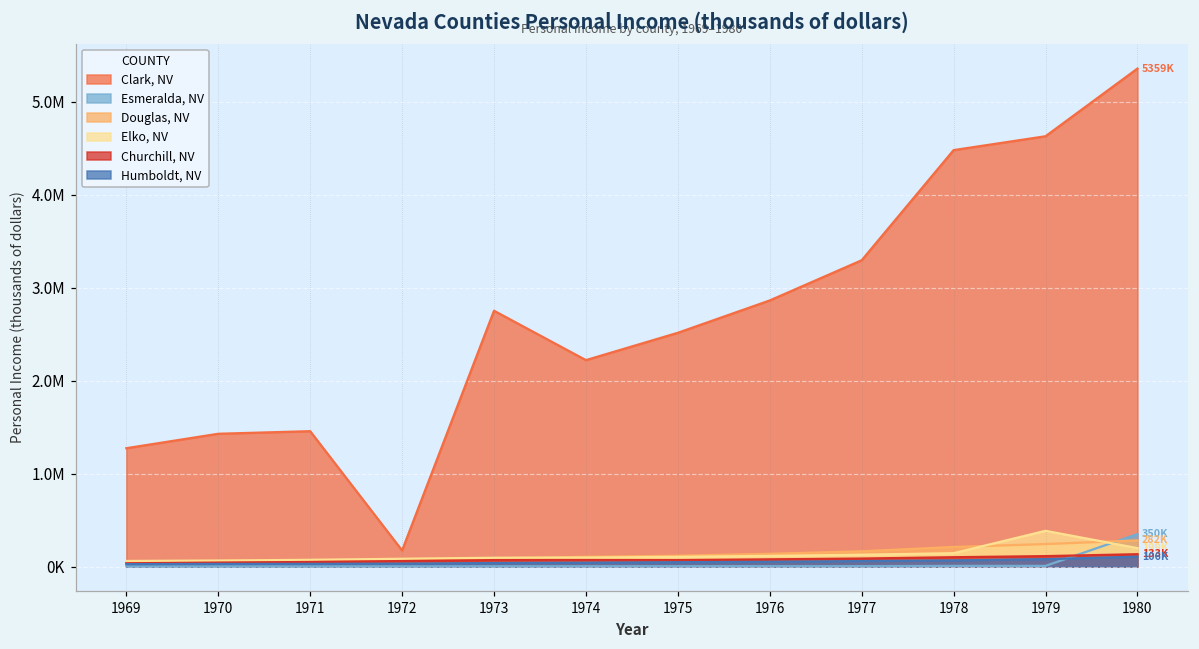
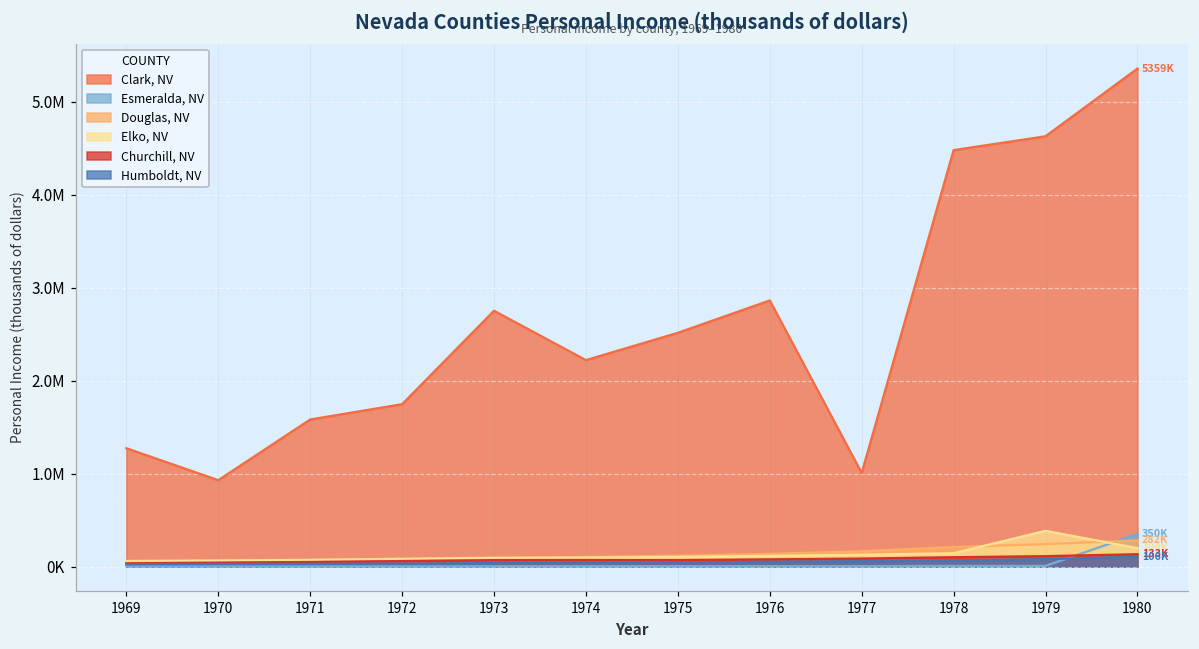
Clark, NV, 1970: 1400000 -> 900000
Clark, NV, 1971: 1500000 -> 1600000
Clark, NV, 1972: 200000 -> 1700000
Clark, NV, 1977: 3300000 -> 1000000
